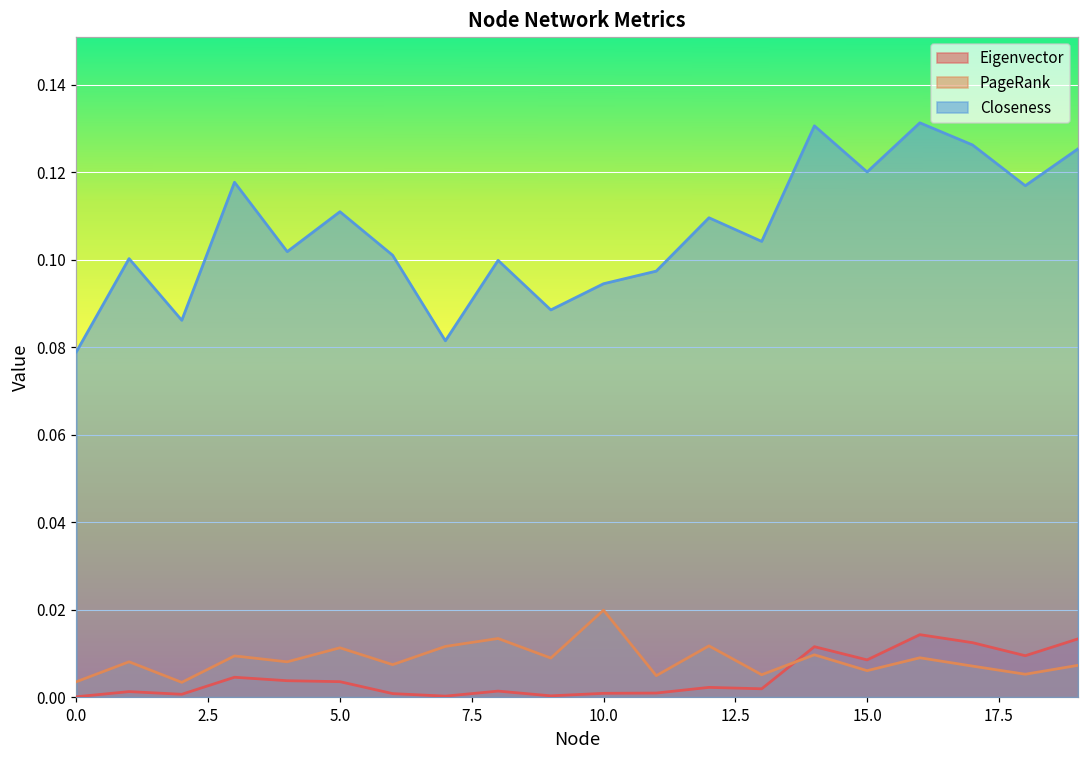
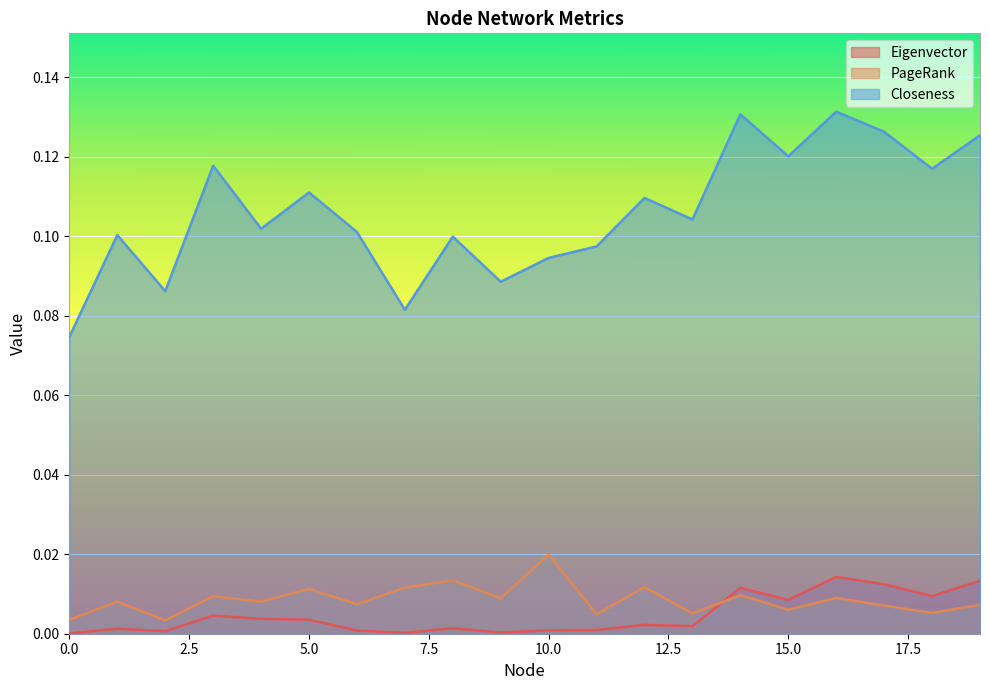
Closeness, 0.0: 0.079 -> 0.075
